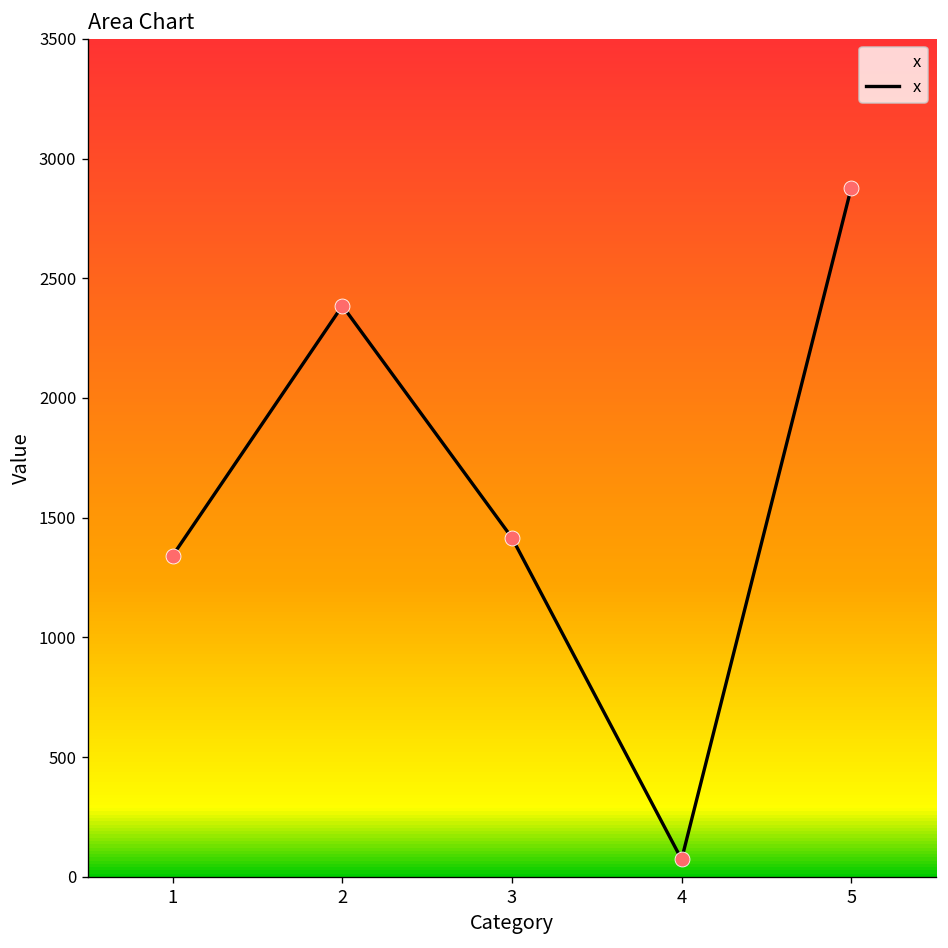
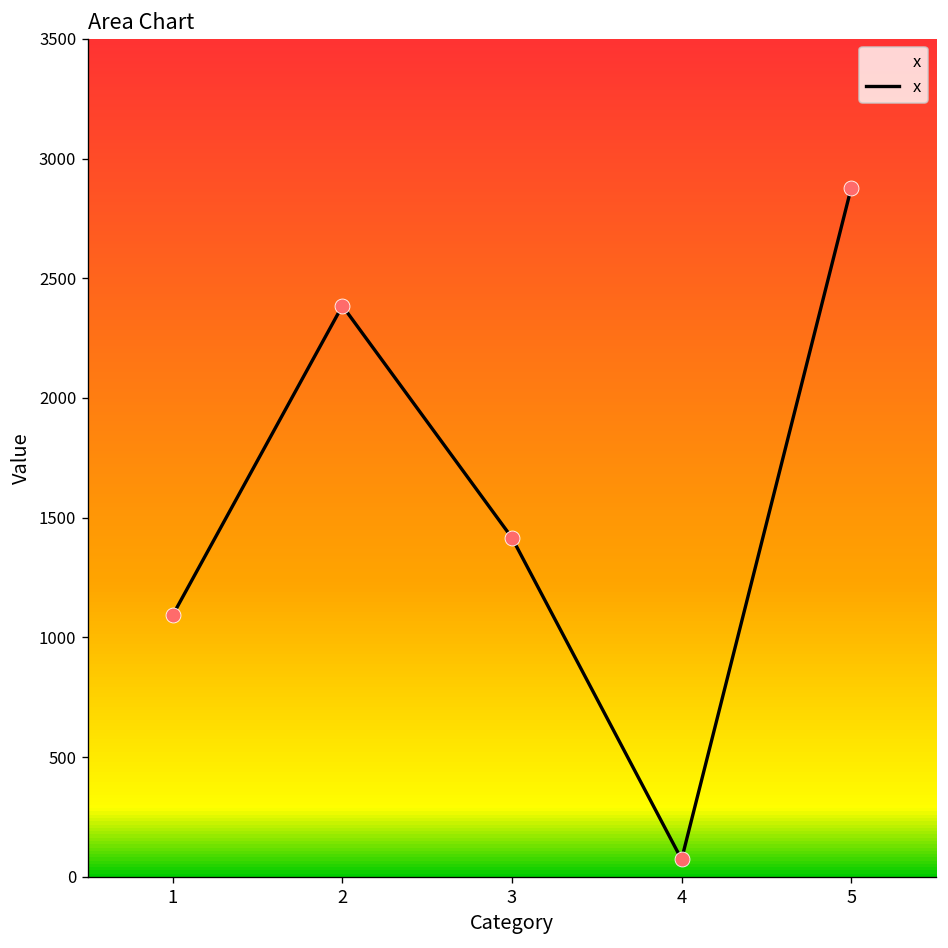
1: 1340 -> 1090
